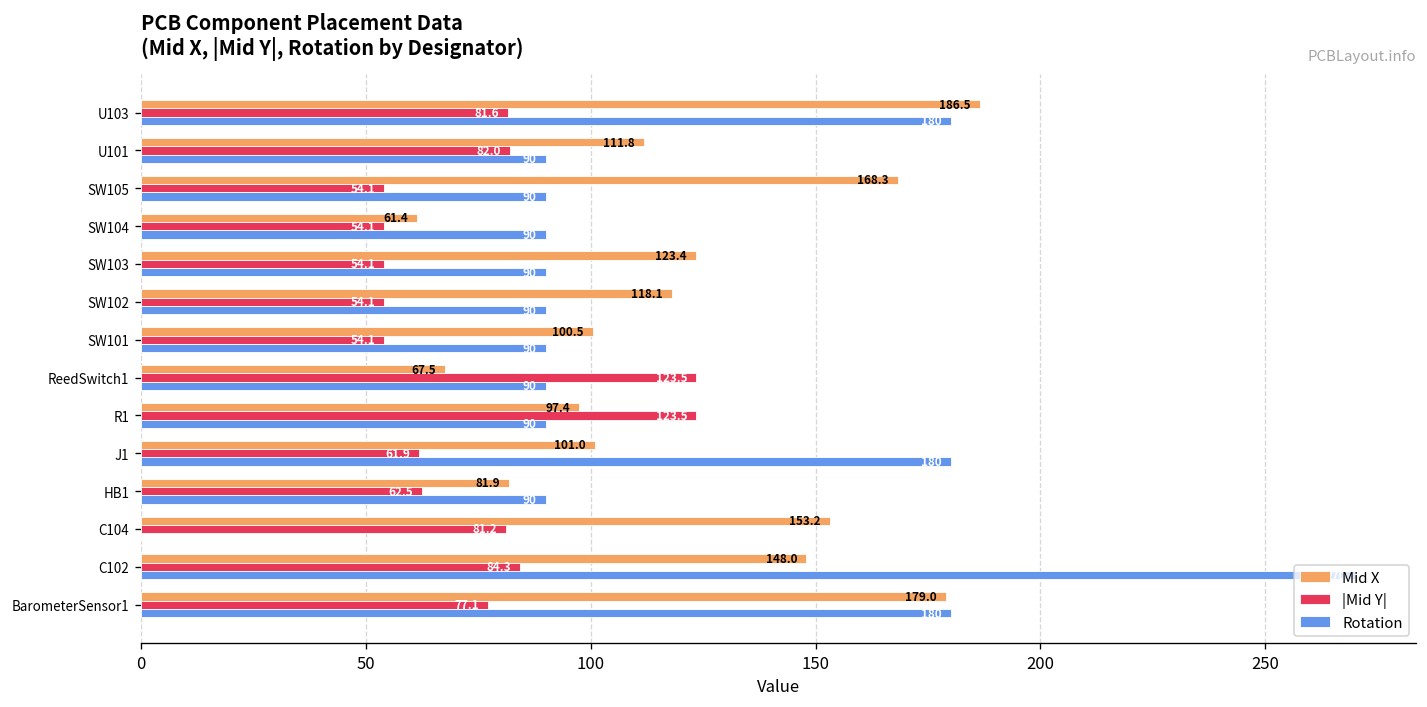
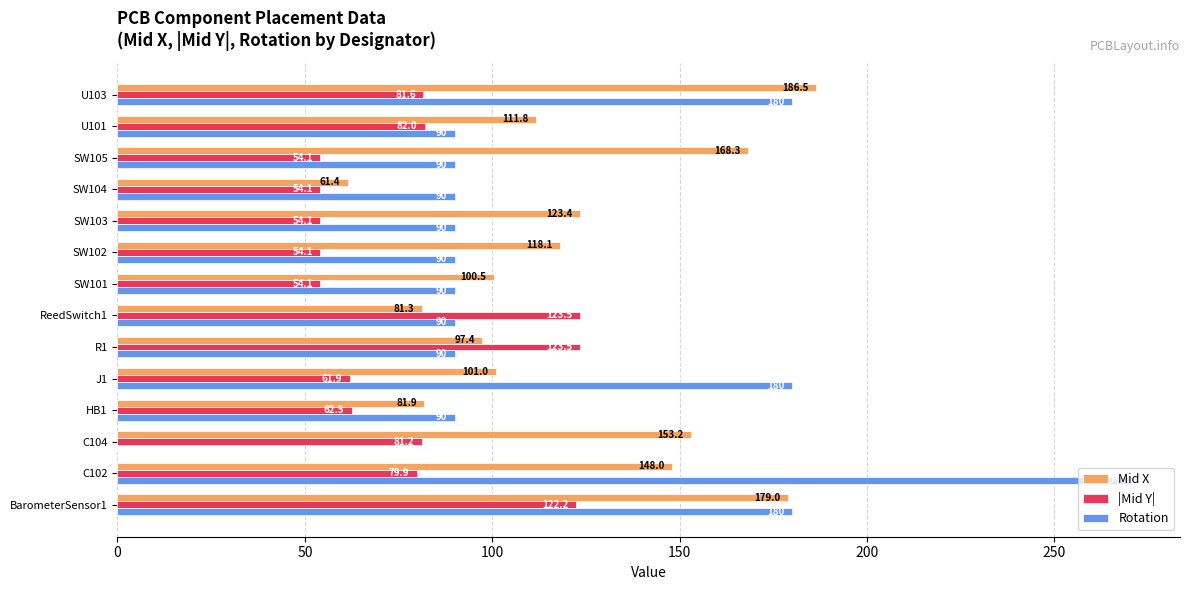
Mid X, ReedSwitch1: 67.5 -> 81.3
|Mid Y|, C102: 84.3 -> 79.9
|Mid Y|, BarometerSensor1: 77.1 -> 122.2
